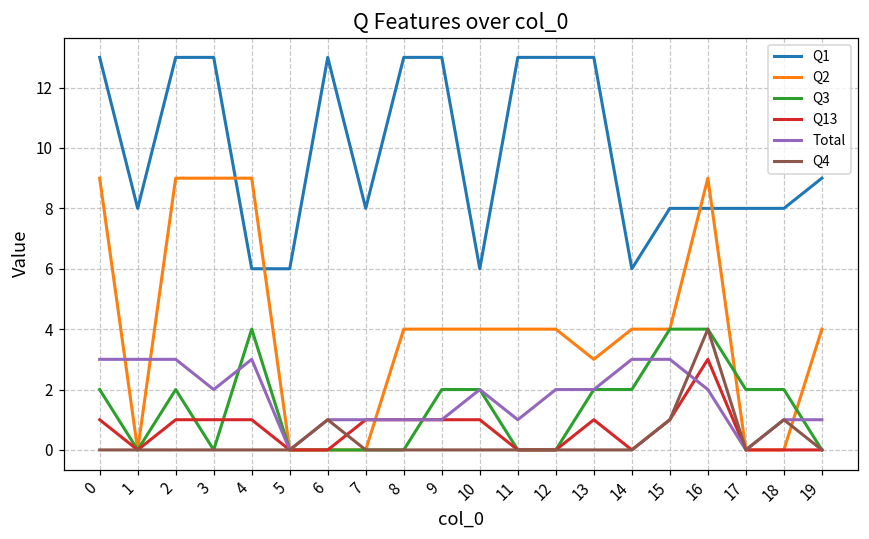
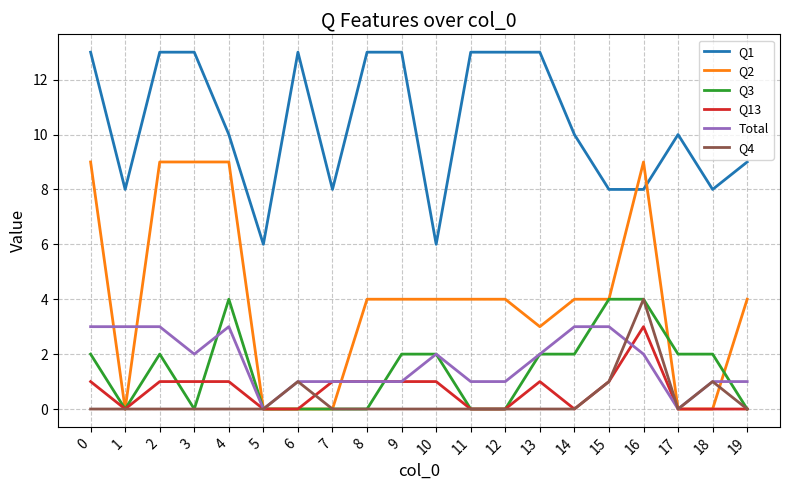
Q1, 4: 6 -> 10
Total, 12: 2 -> 1
Q1, 14: 6 -> 10
Q1, 17: 8 -> 10
